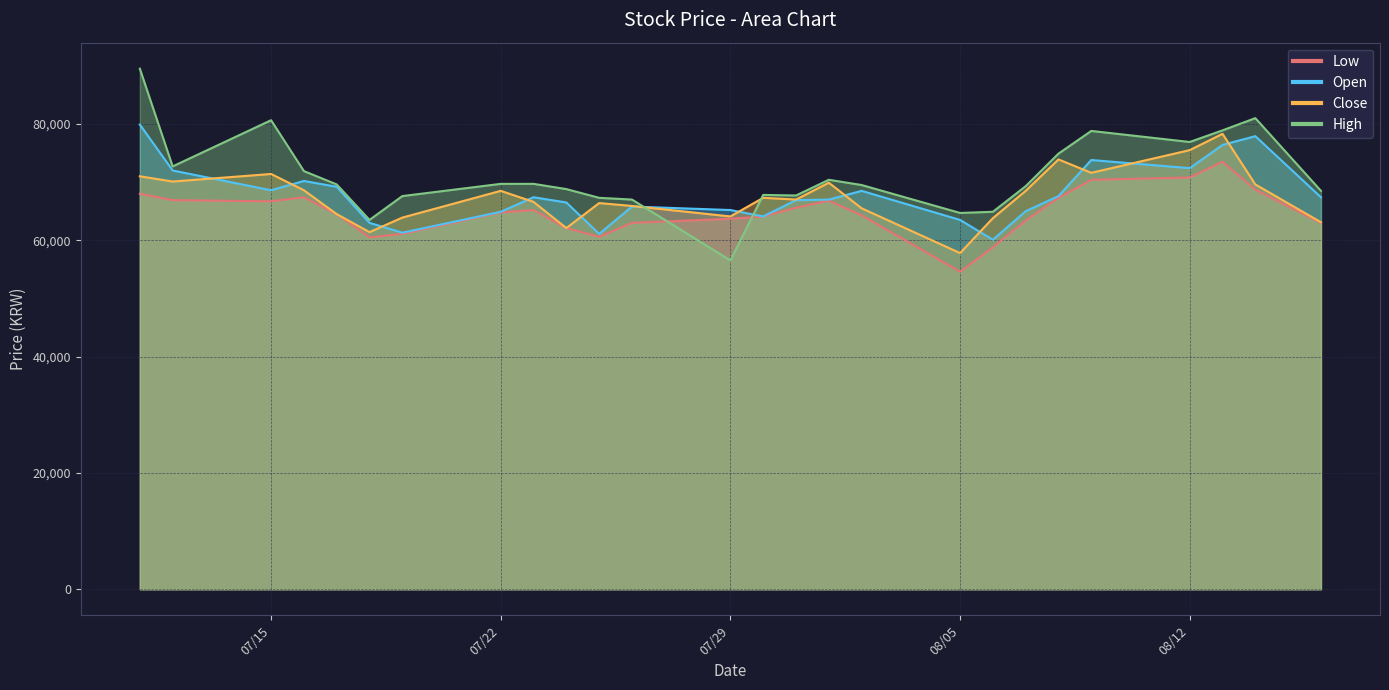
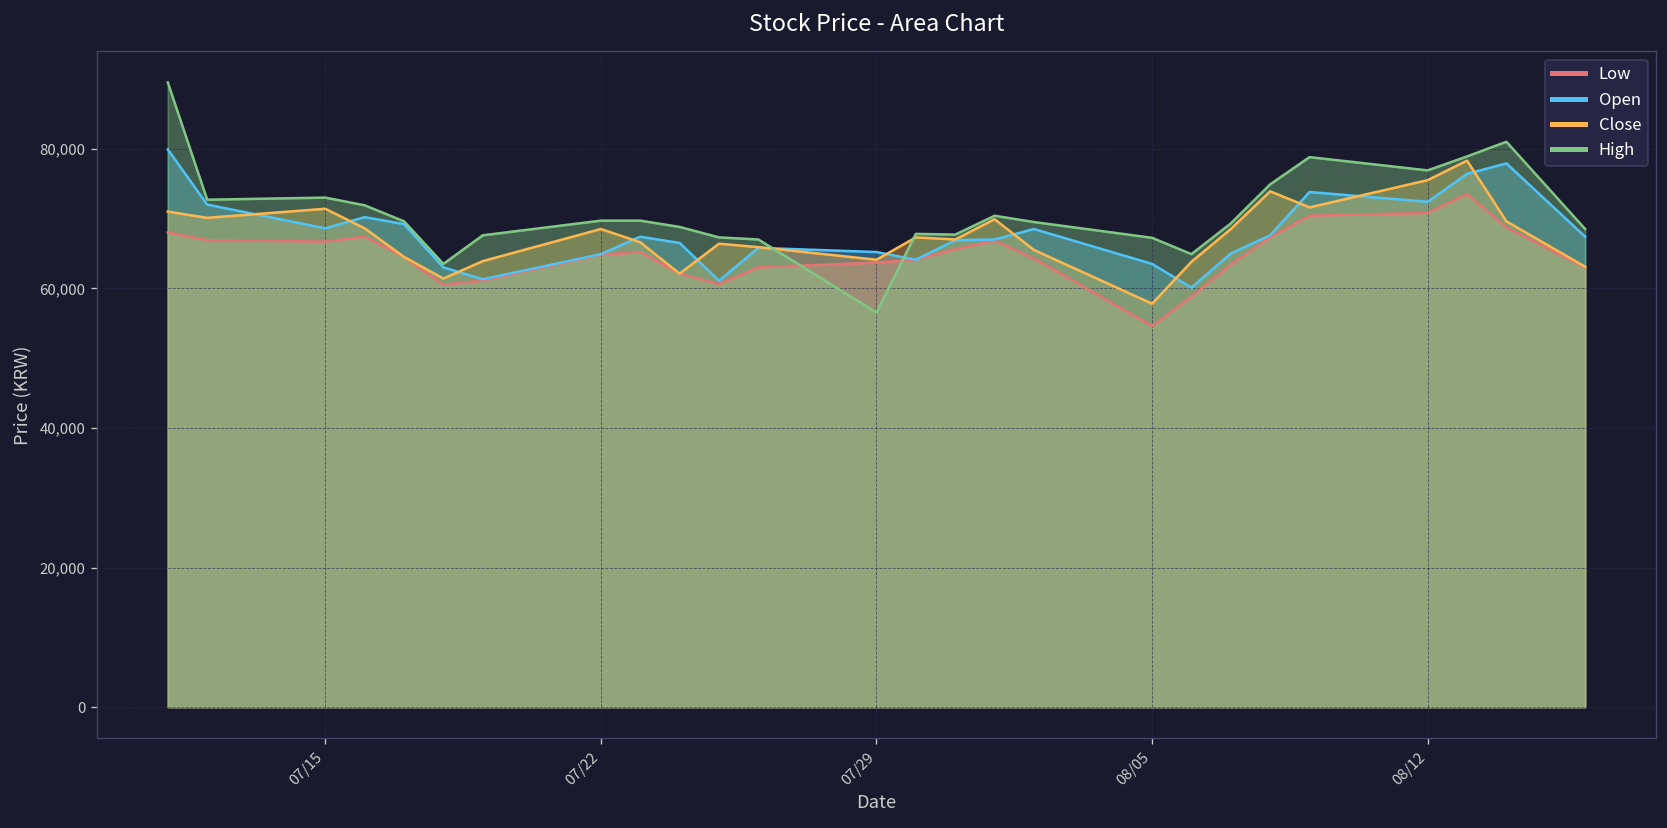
High, 07/15: 81,000 -> 73,000
High, 08/05: 65,000 -> 67,000
